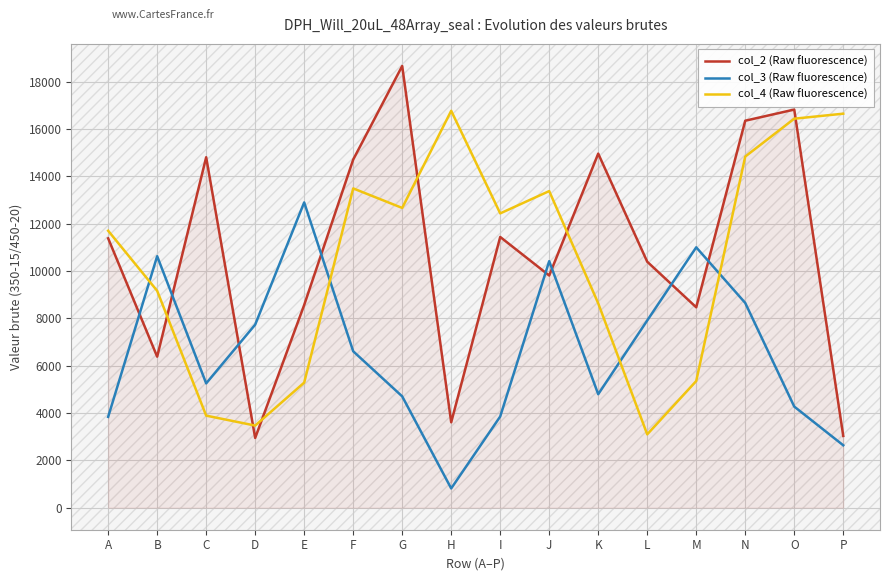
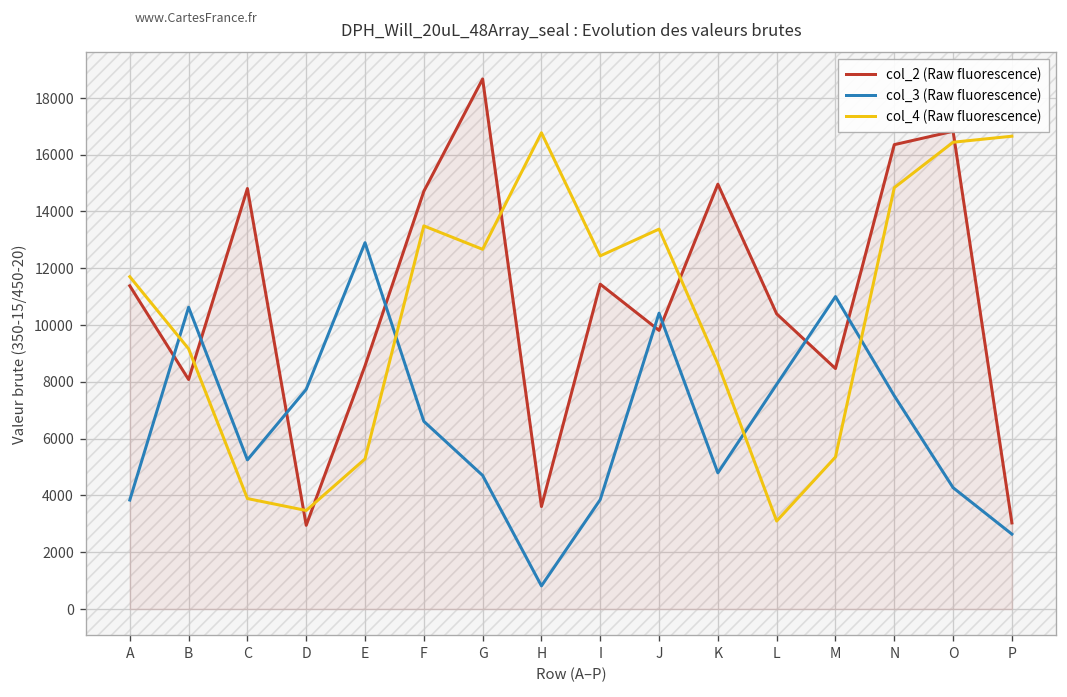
col_2 (Raw fluorescence), B: 6400 -> 8100
col_3 (Raw fluorescence), N: 8700 -> 7500
